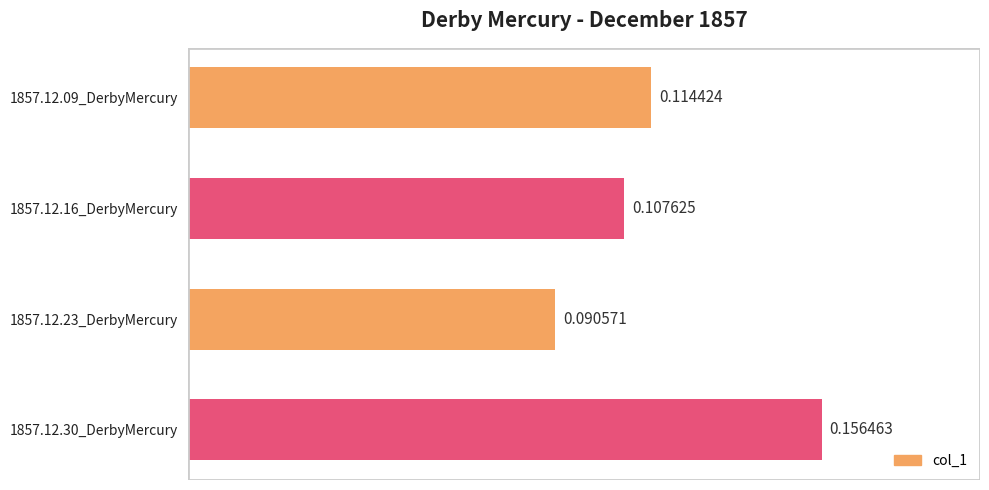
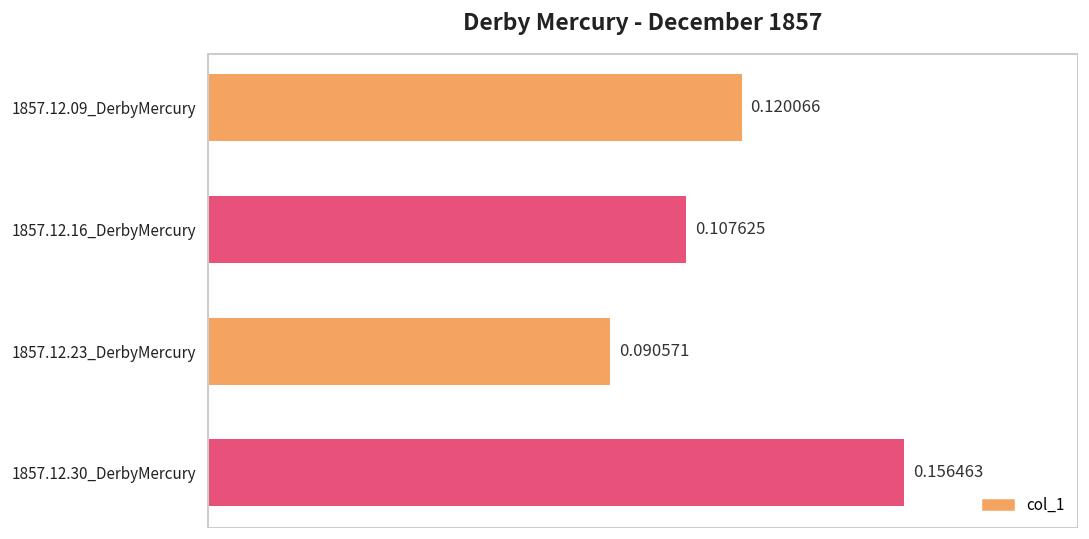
1857.12.09_DerbyMercury: 0.114424 -> 0.120066
